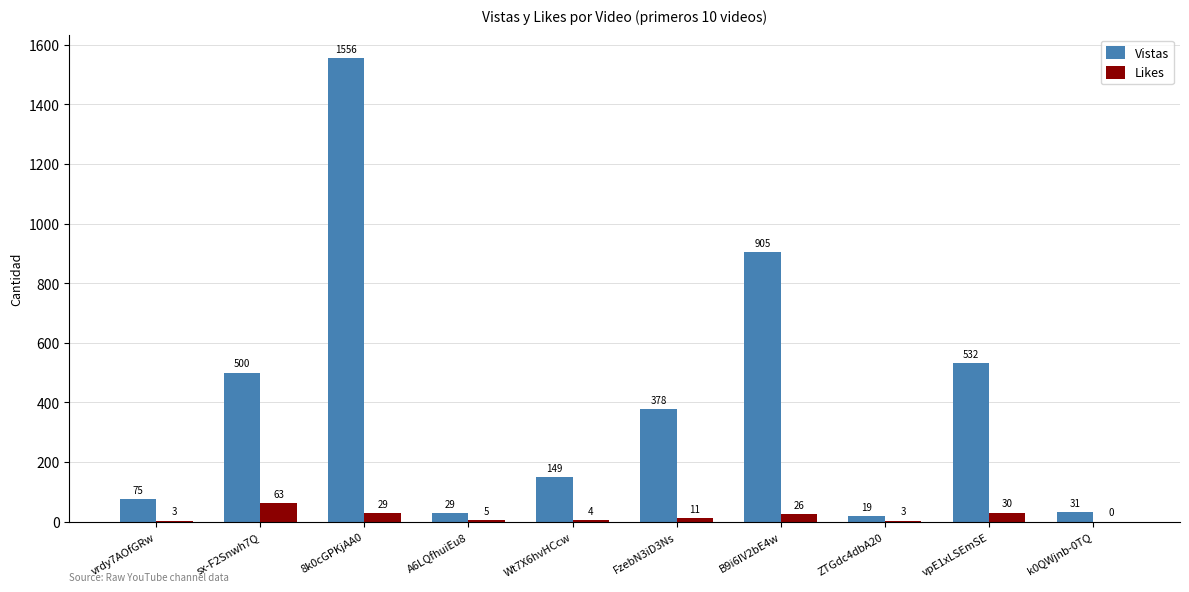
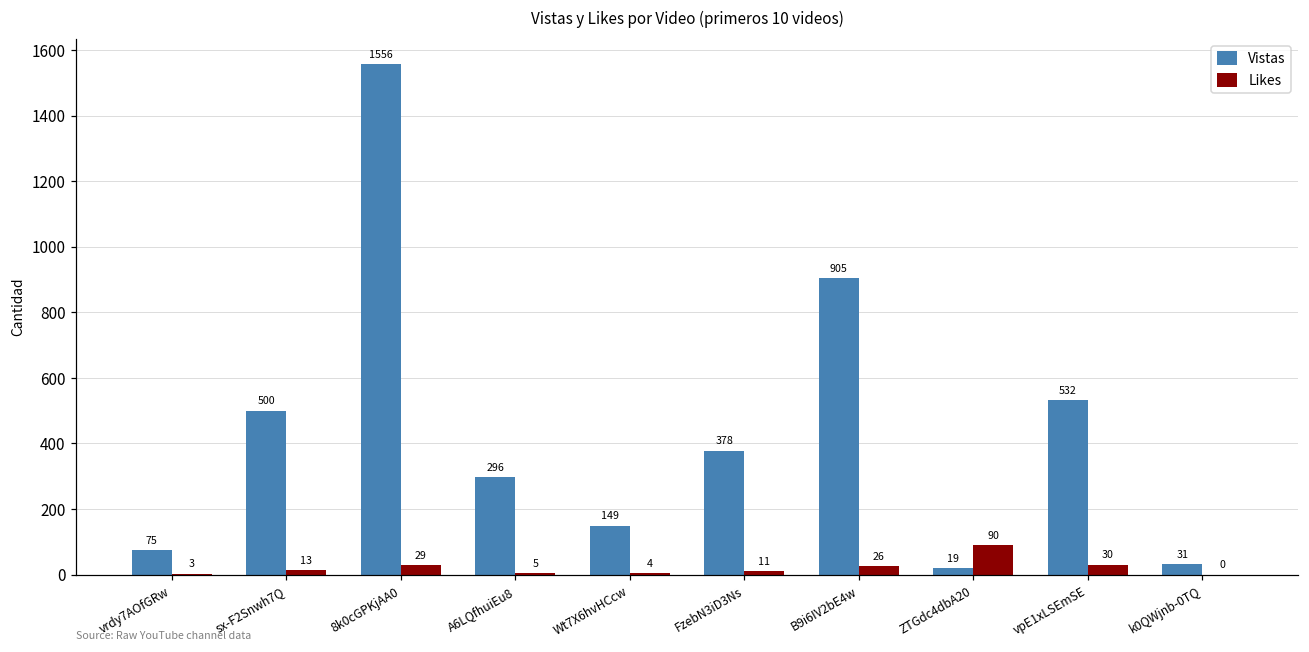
Likes, sx-F2Snwh7Q: 63 -> 13
Vistas, A6LQfhuiEu8: 29 -> 296
Likes, ZTGdc4dbA20: 3 -> 90
